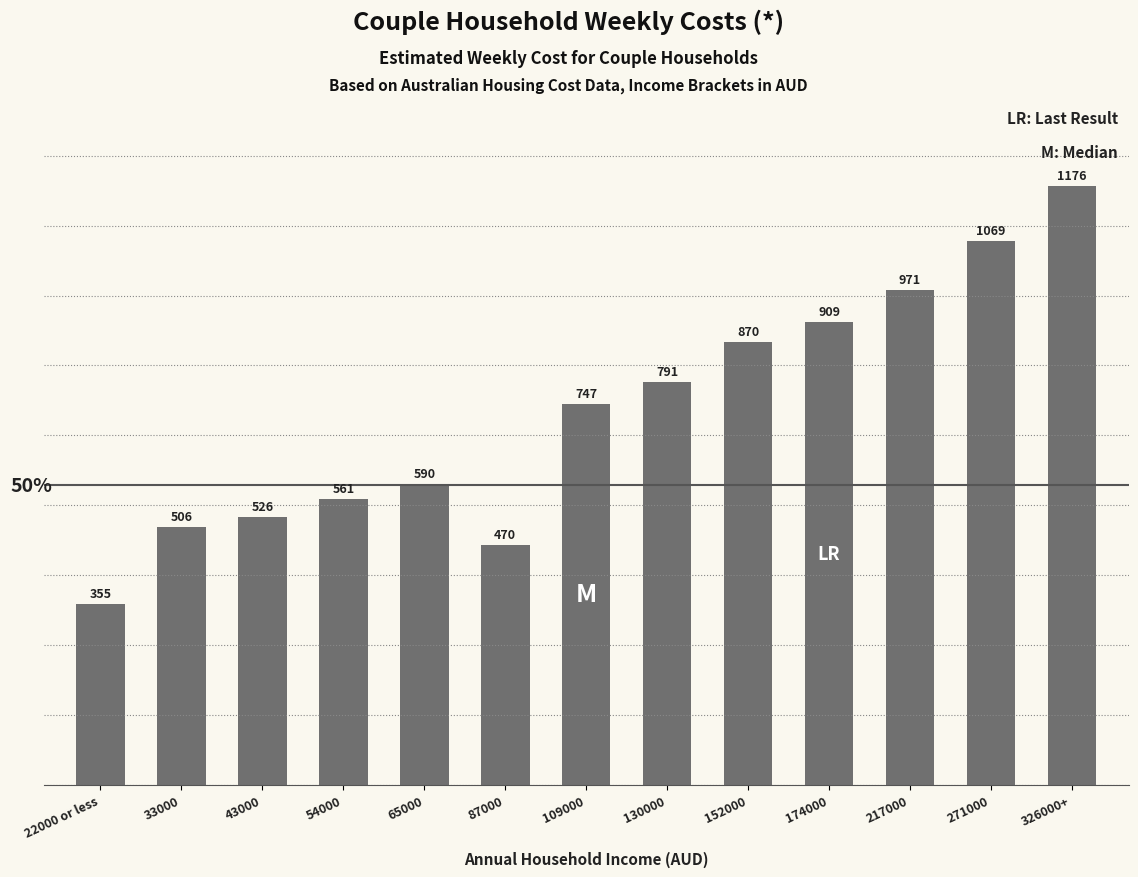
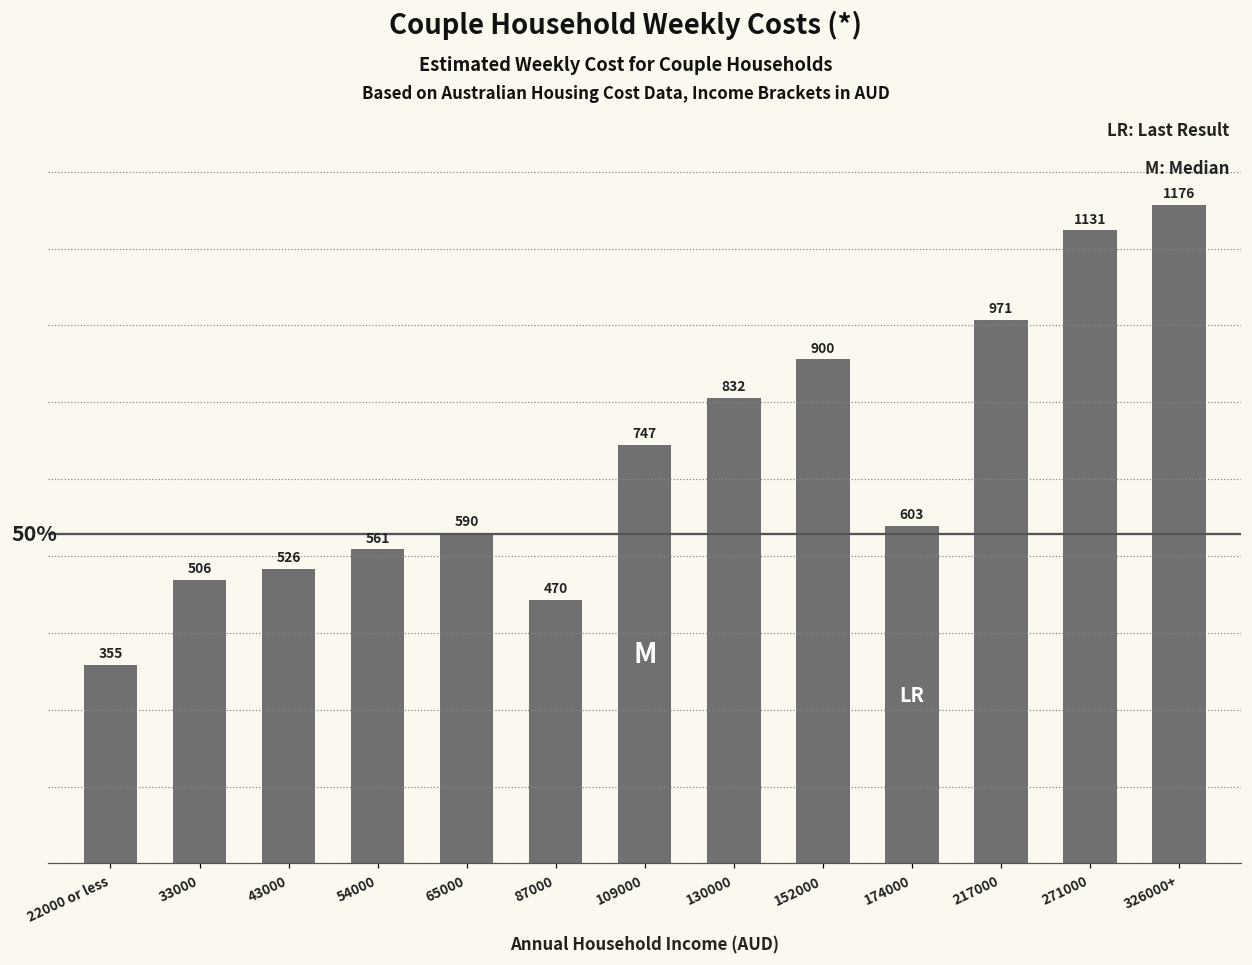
130000: 791 -> 832
152000: 870 -> 900
174000: 909 -> 603
271000: 1069 -> 1131
